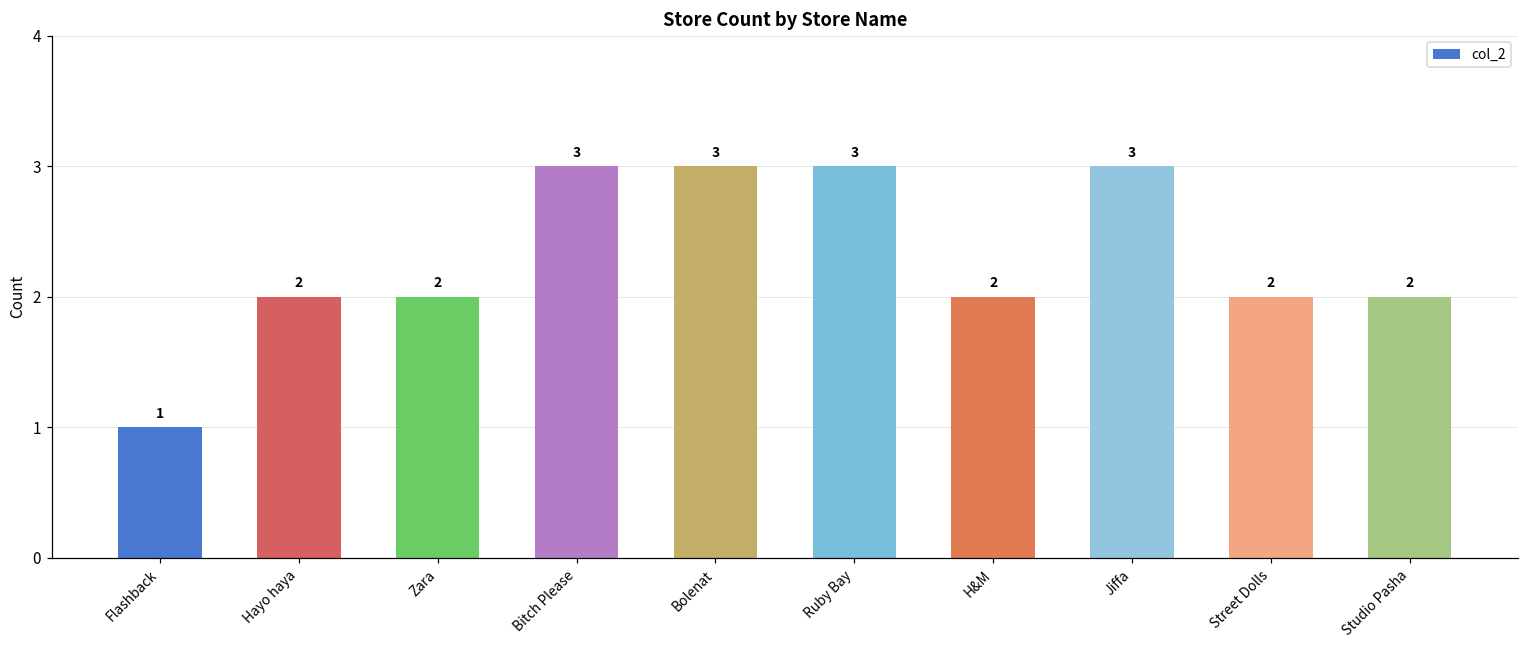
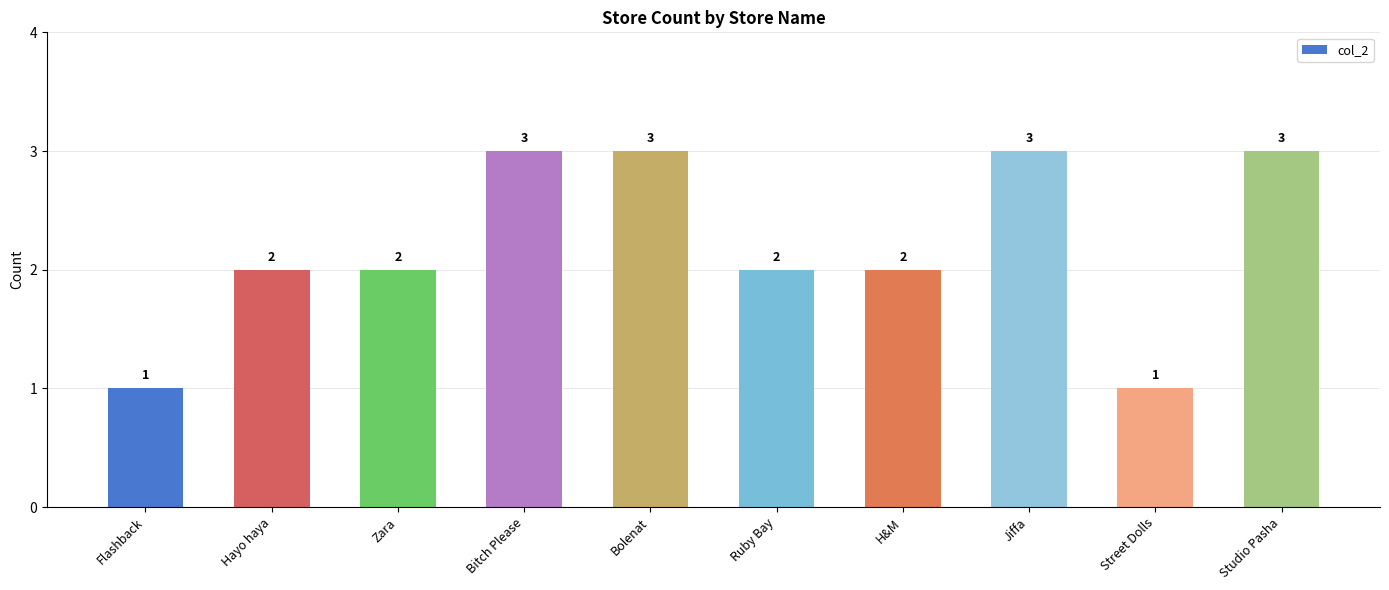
Ruby Bay: 3 -> 2
Street Dolls: 2 -> 1
Studio Pasha: 2 -> 3
